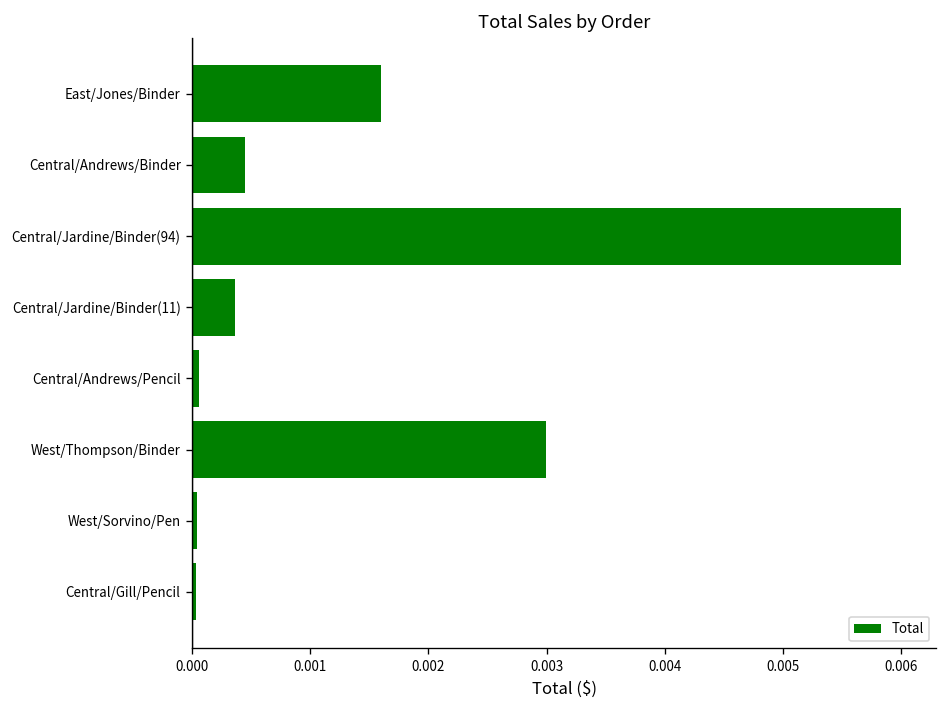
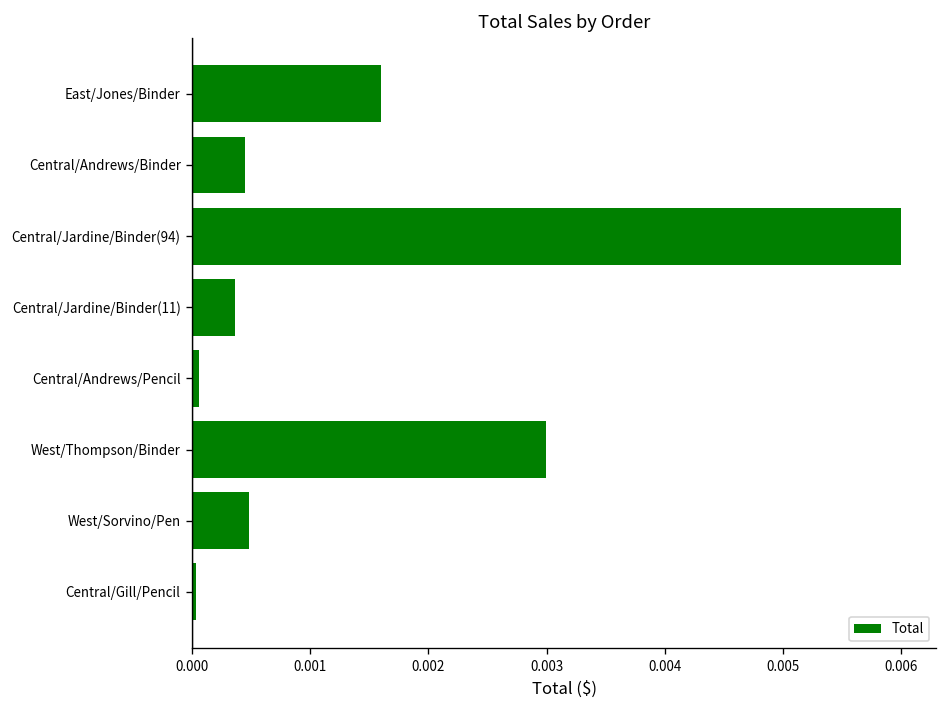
West/Sorvino/Pen: 0.0000 -> 0.0005
